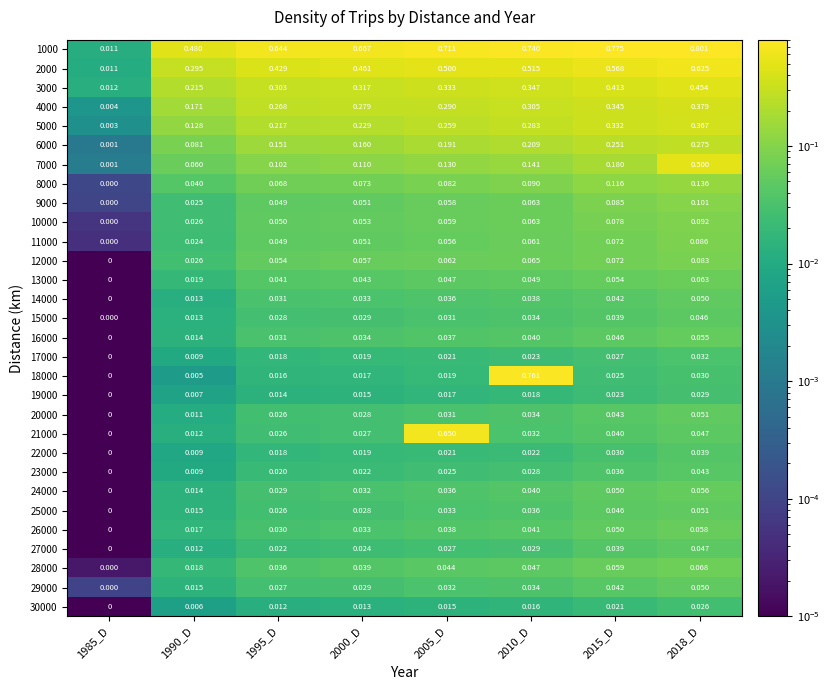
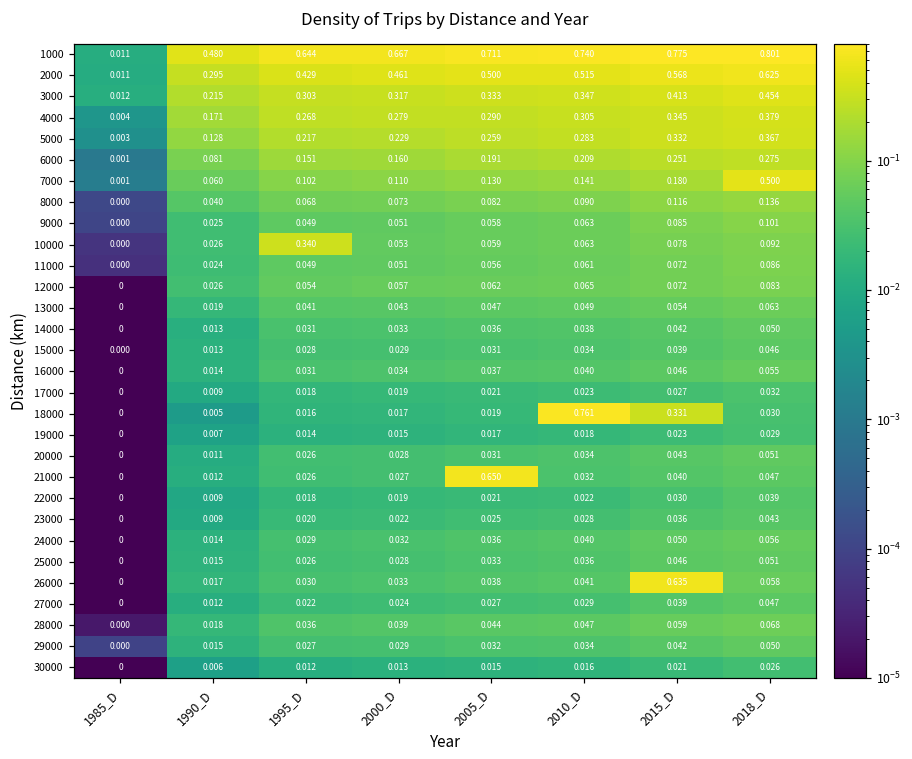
10000, 1995_D: 0.050 -> 0.340
18000, 2015_D: 0.025 -> 0.331
26000, 2015_D: 0.050 -> 0.635
